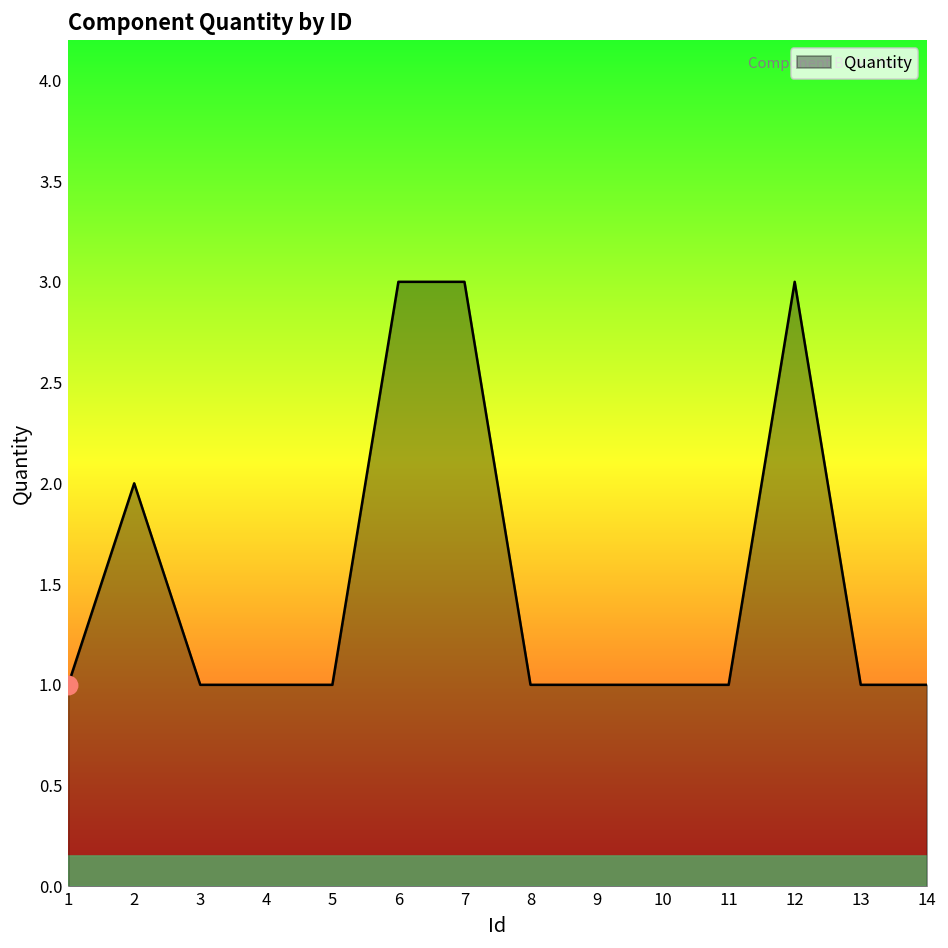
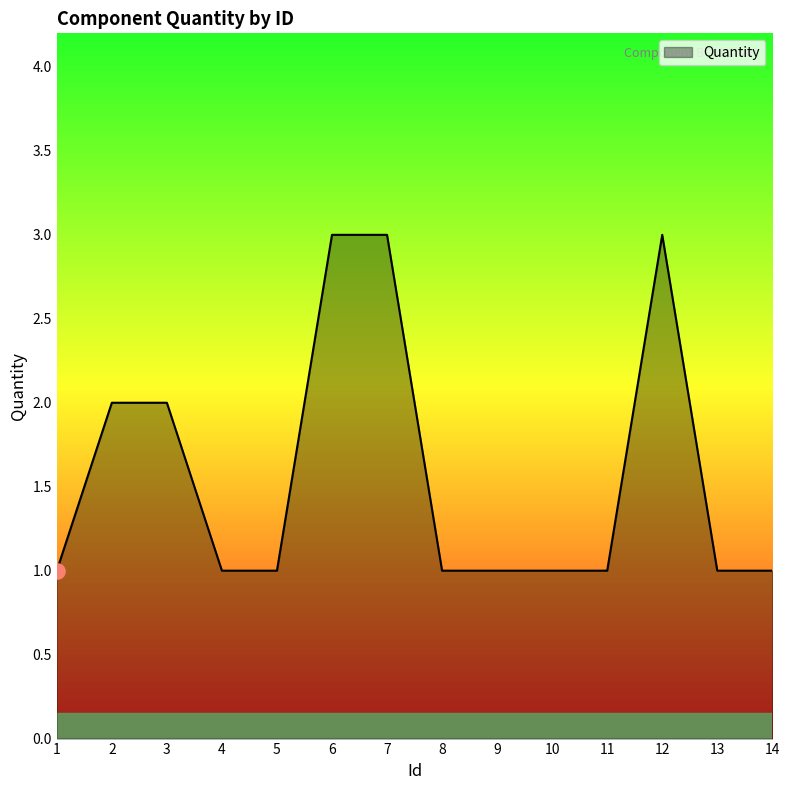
Quantity, 3: 1 -> 2
